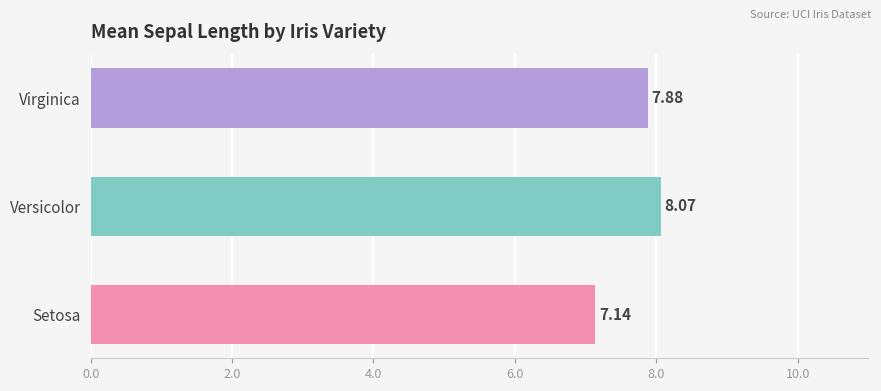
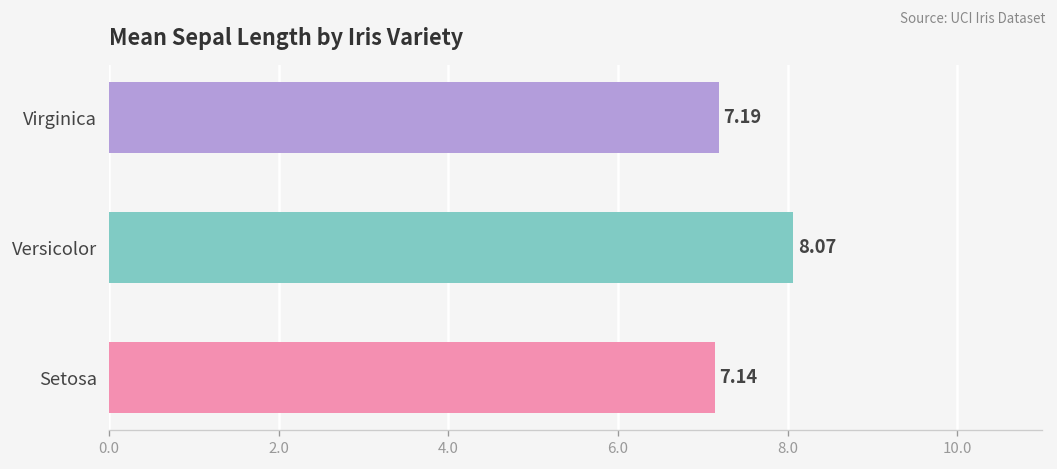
Virginica: 7.88 -> 7.19
